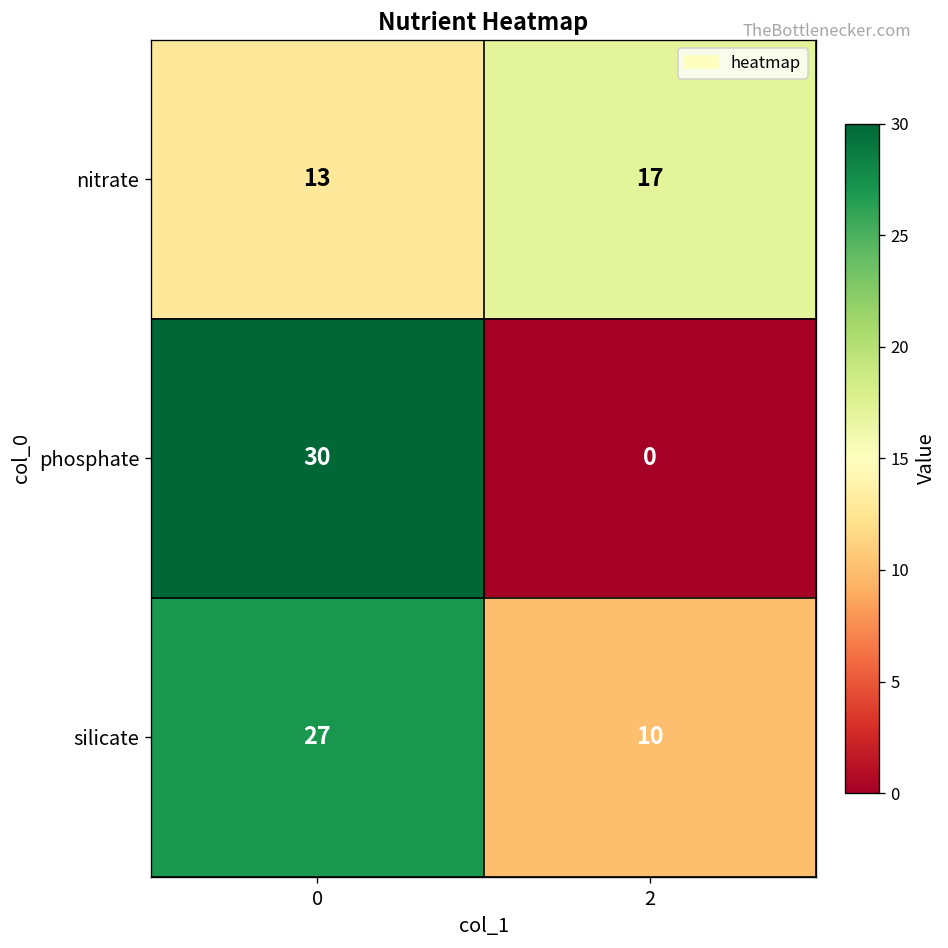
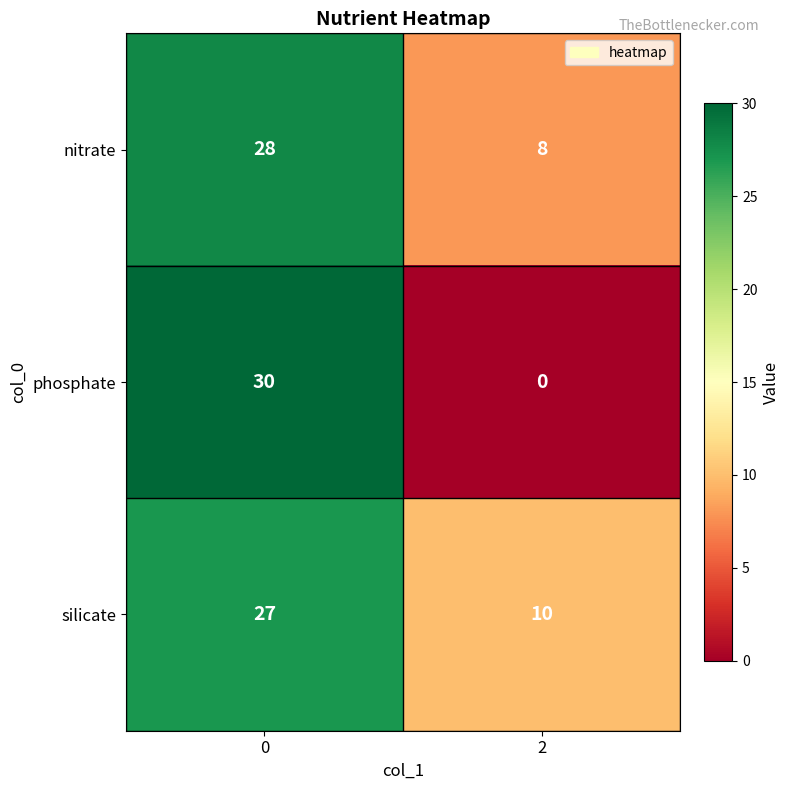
nitrate, 0: 13 -> 28
nitrate, 2: 17 -> 8
